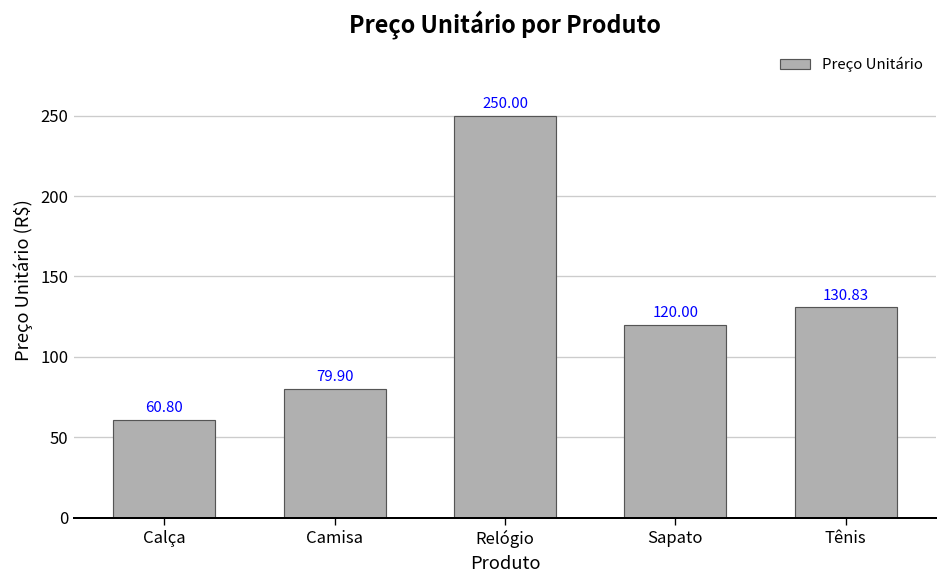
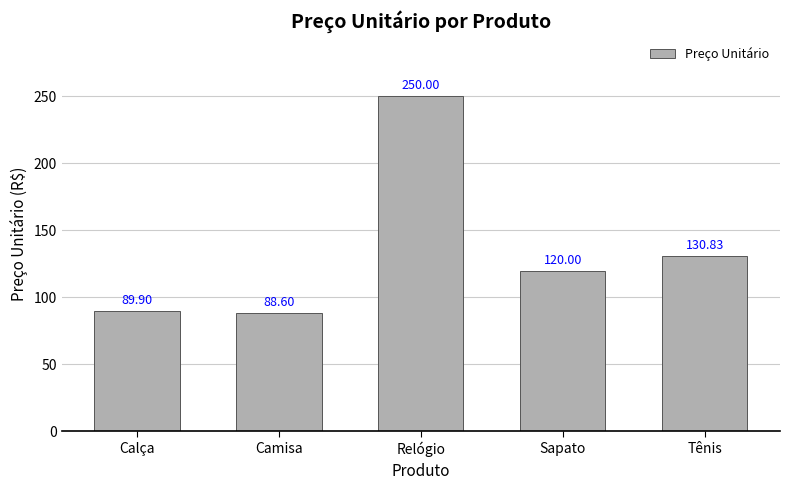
Calça: 60.80 -> 89.90
Camisa: 79.90 -> 88.60
